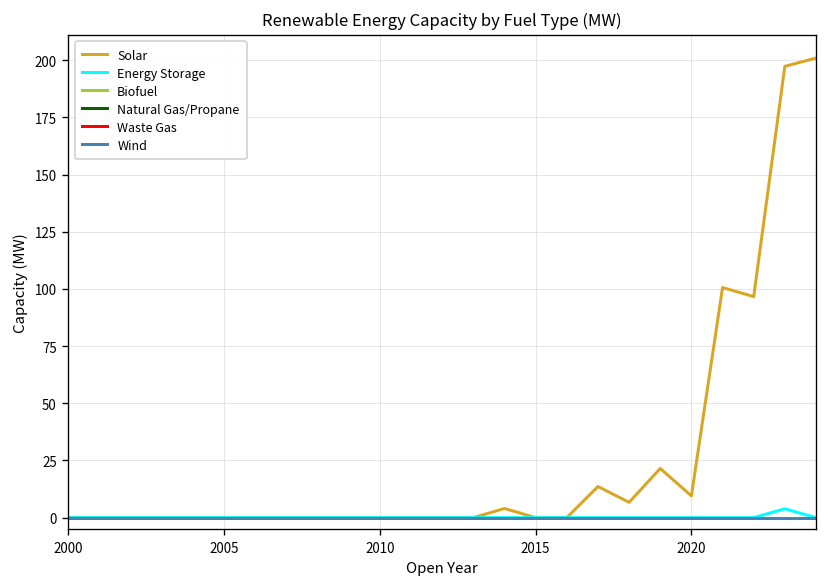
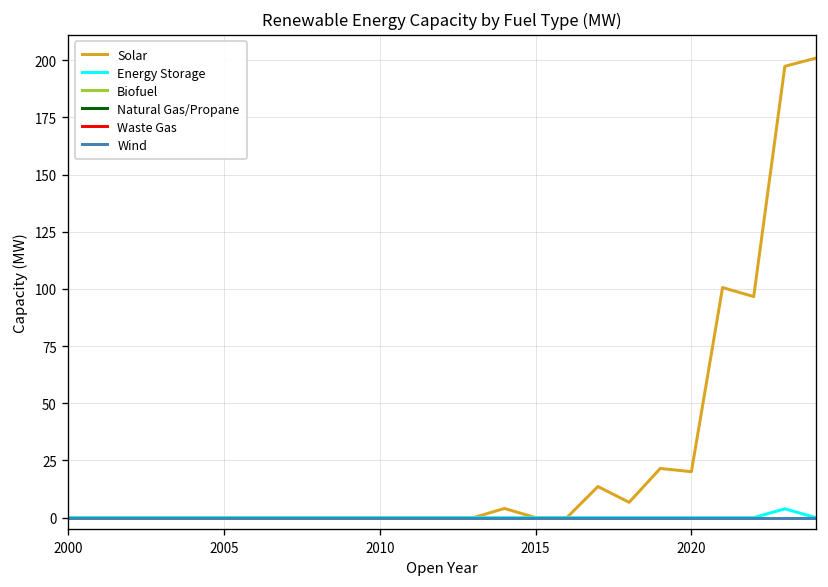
Solar, 2020: 10 -> 20
